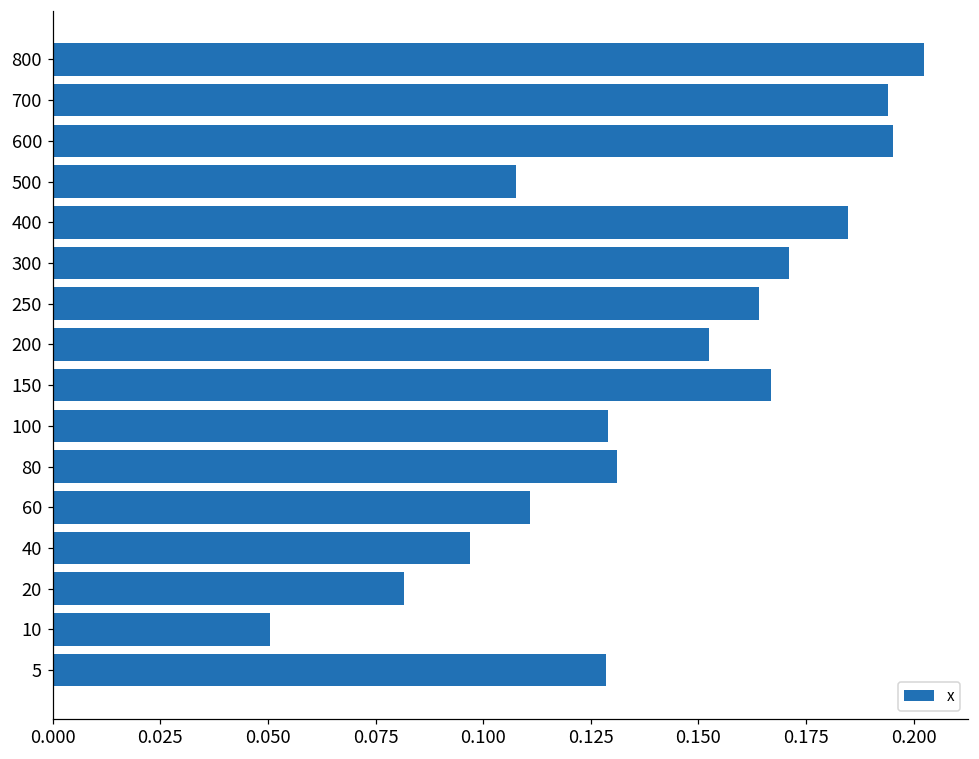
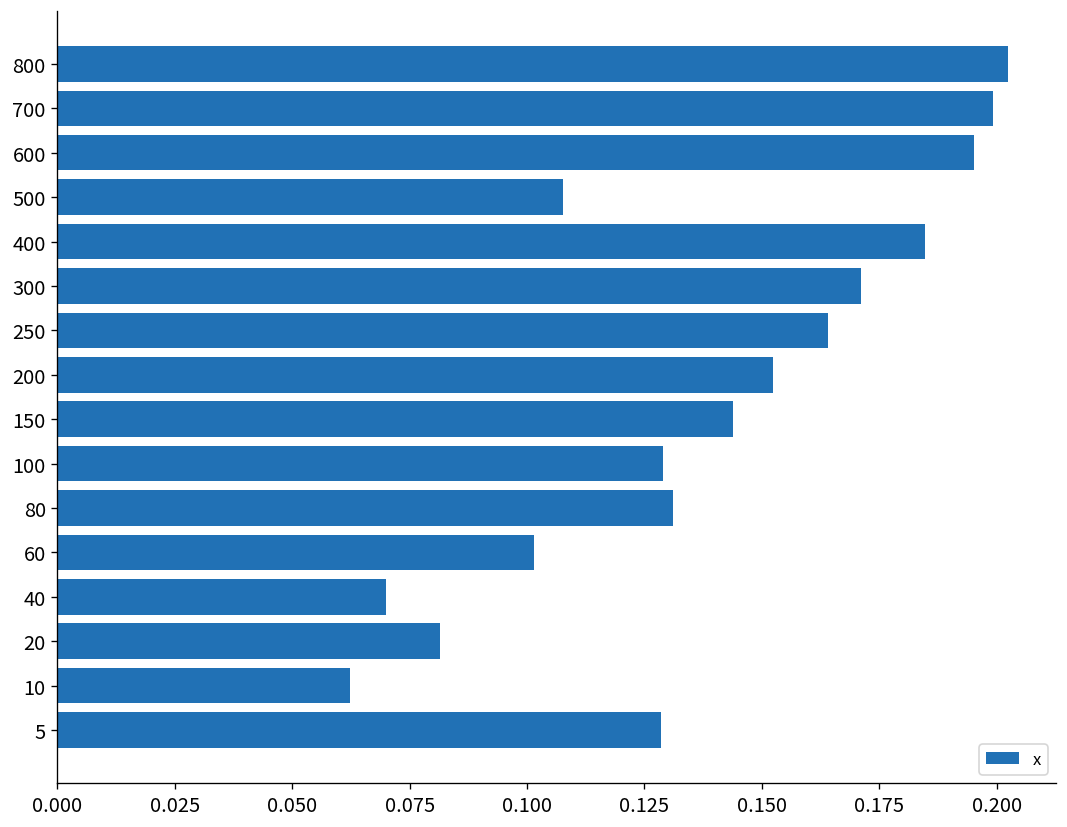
700: 0.194 -> 0.199
150: 0.167 -> 0.144
60: 0.111 -> 0.101
40: 0.097 -> 0.070
10: 0.050 -> 0.062
